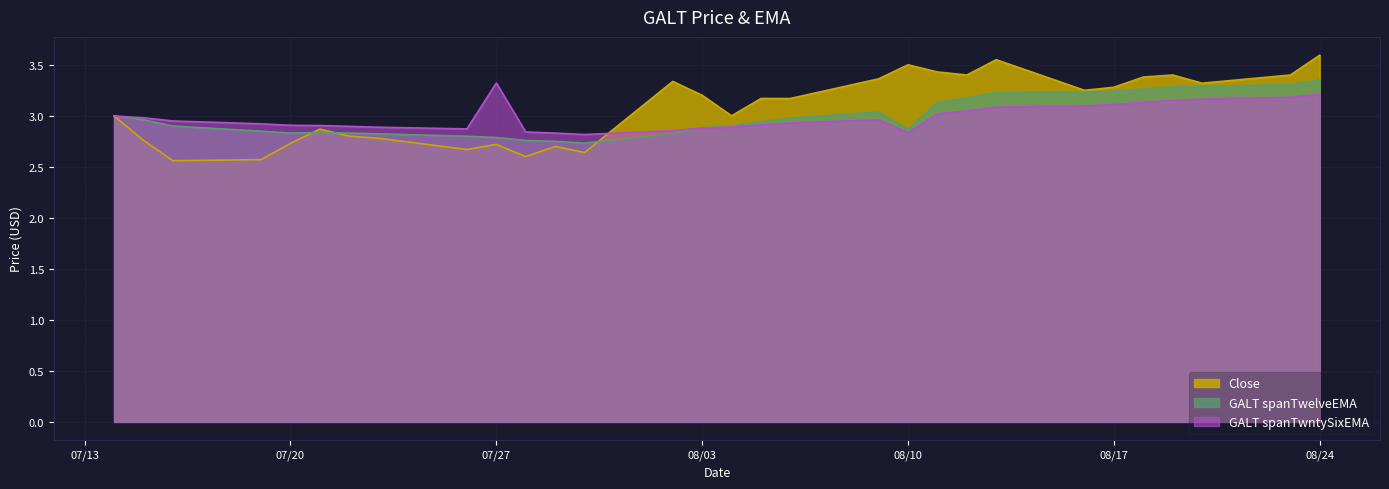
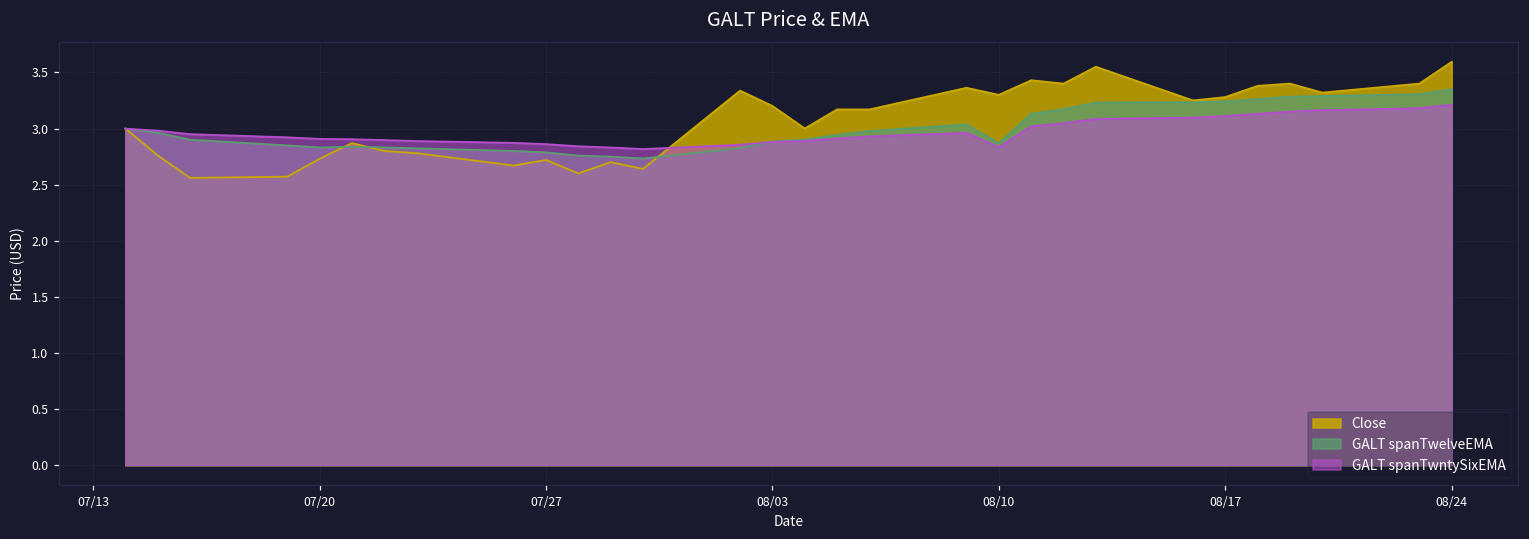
GALT spanTwntySixEMA, 07/27: 3.32 -> 2.86
Close, 08/10: 3.5 -> 3.3
